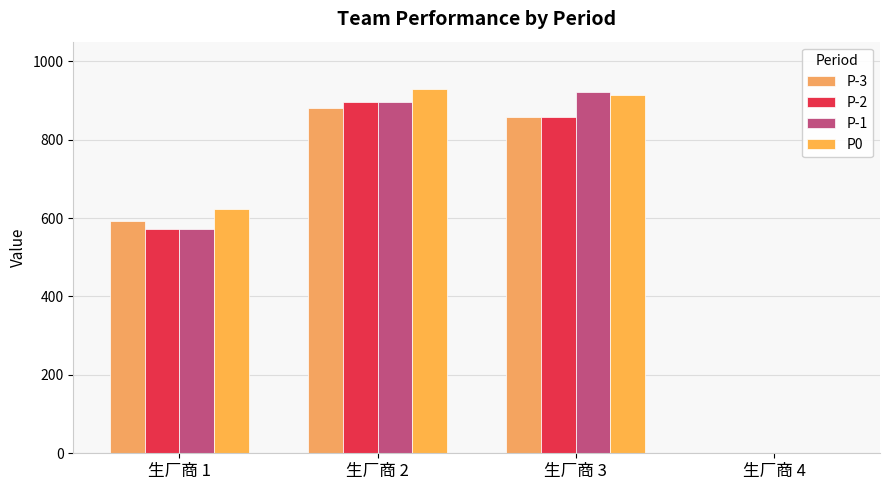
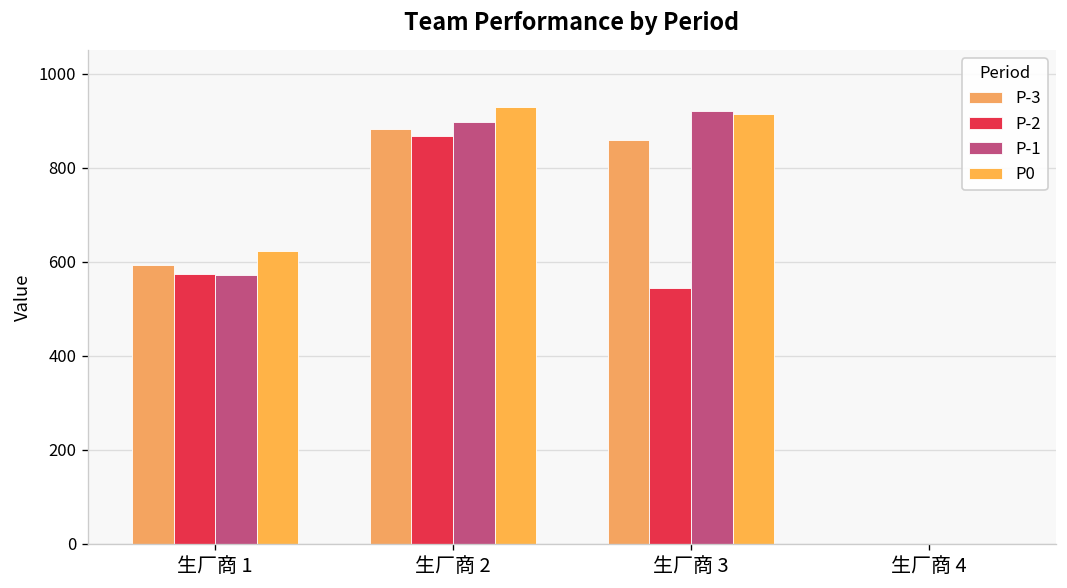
P-2, 生厂商 2: 900 -> 870
P-2, 生厂商 3: 860 -> 540
